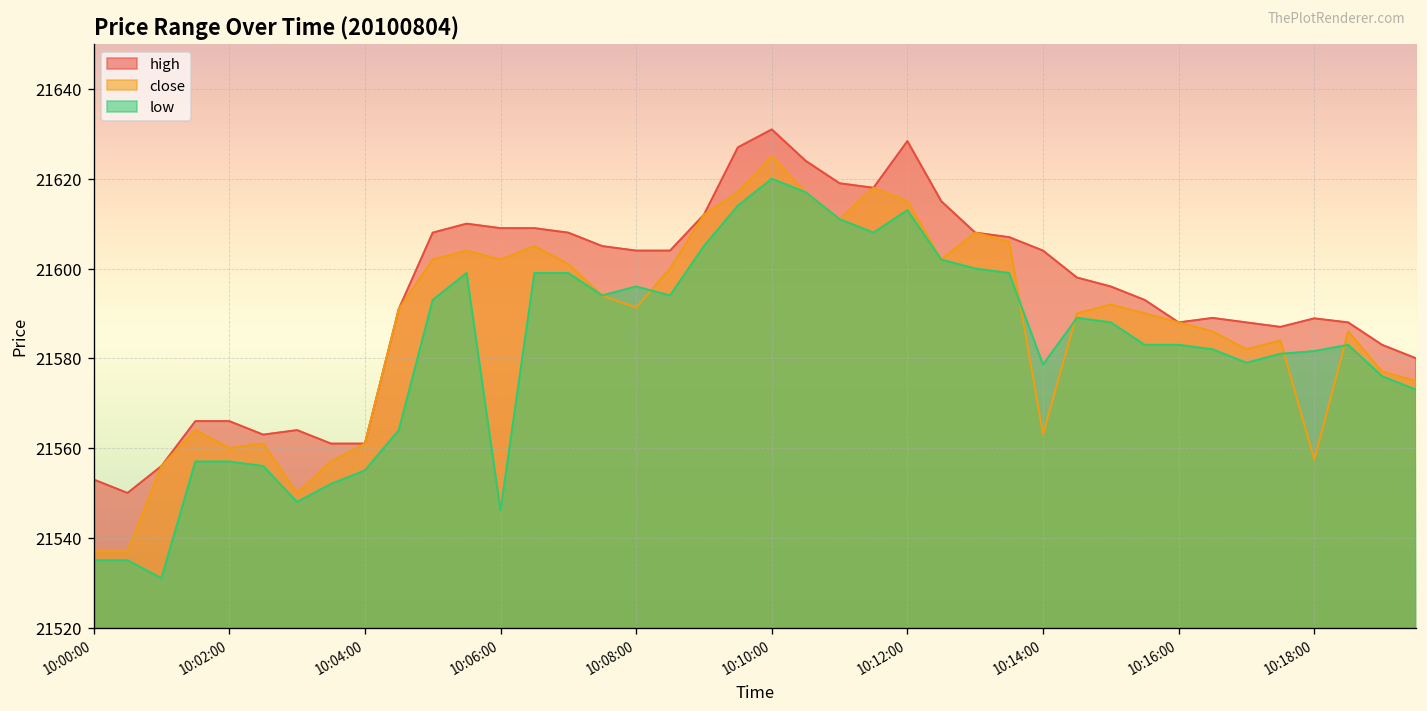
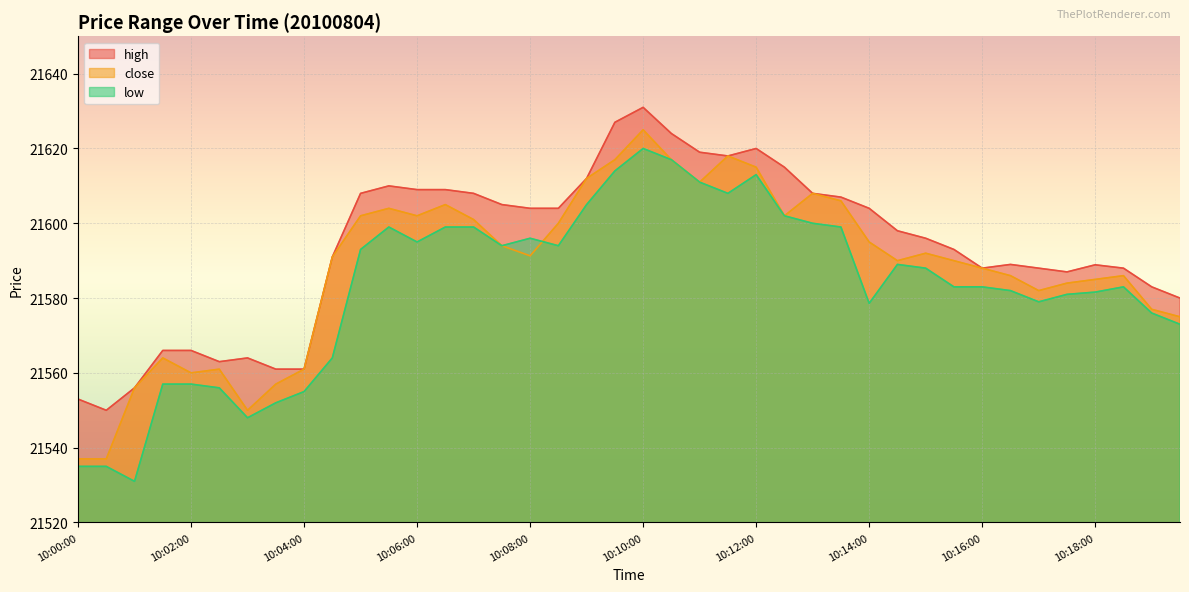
low, 10:06:00: 21546 -> 21595
high, 10:12:00: 21628 -> 21620
close, 10:14:00: 21563 -> 21595
close, 10:18:00: 21557 -> 21585
